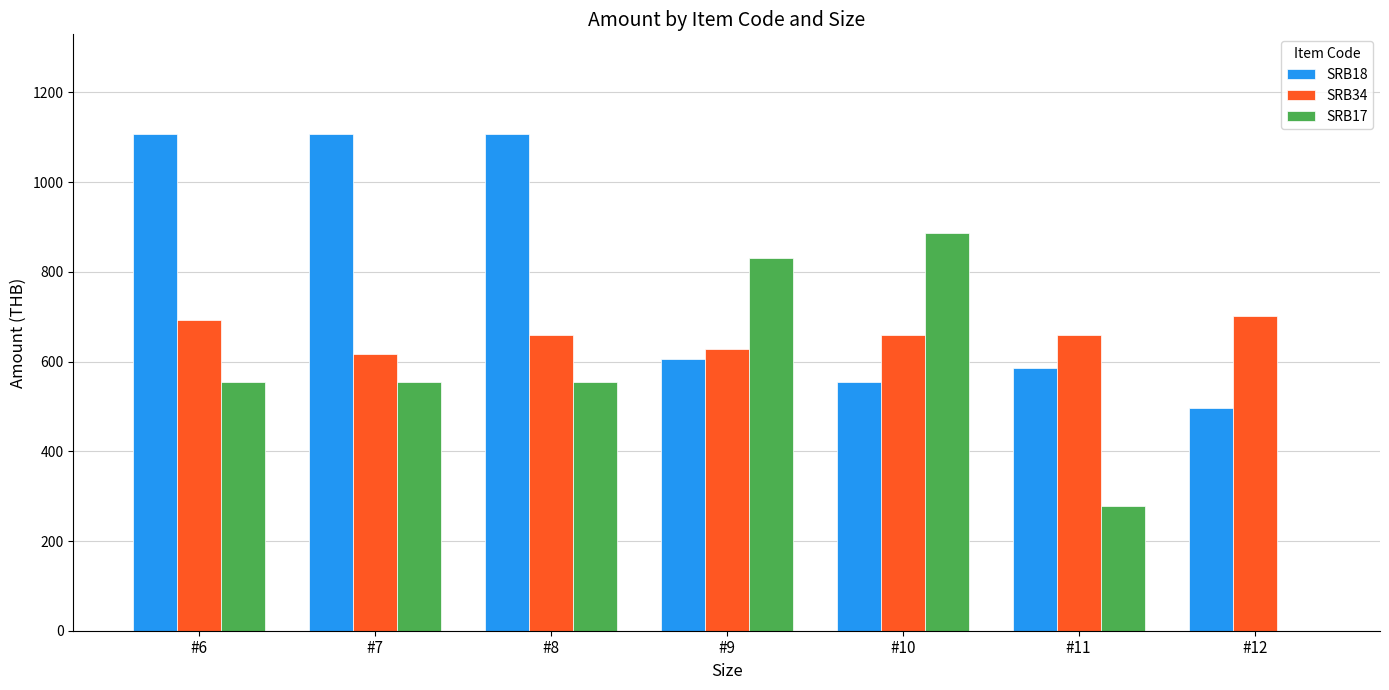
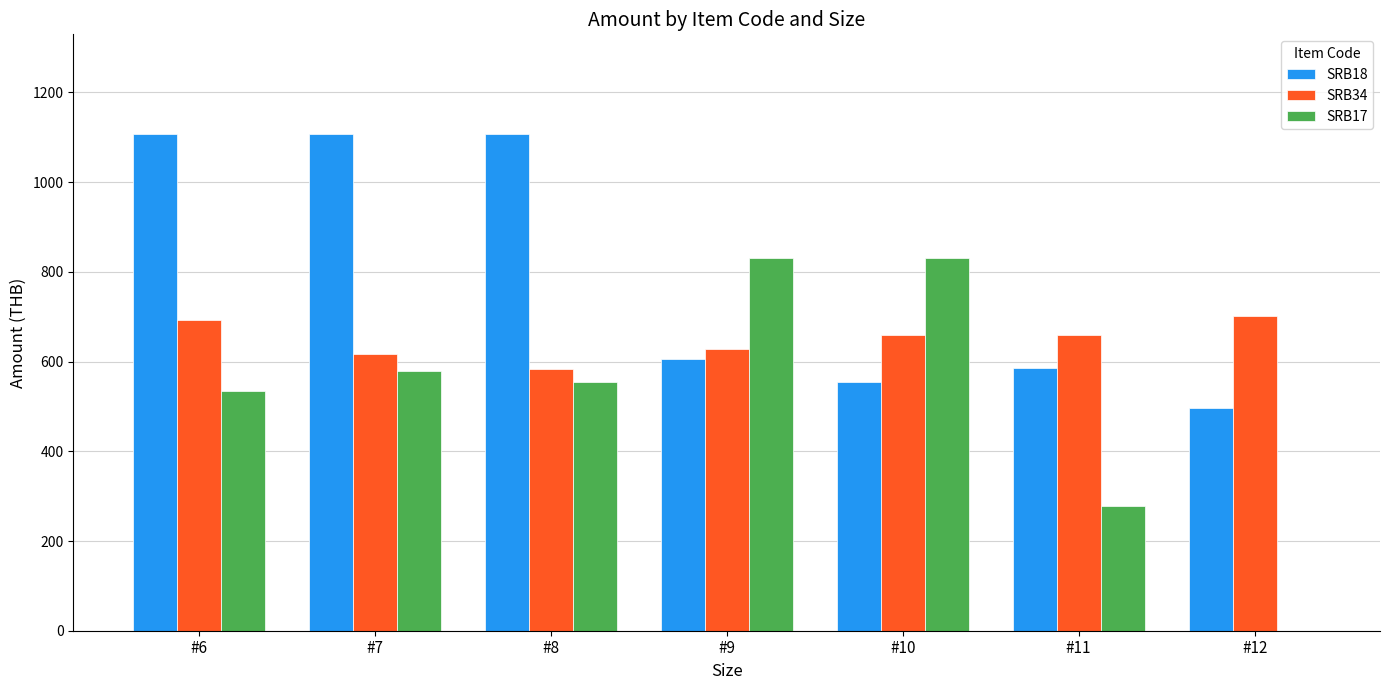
SRB17, #6: 550 -> 530
SRB17, #7: 550 -> 580
SRB34, #8: 660 -> 580
SRB17, #10: 890 -> 830
